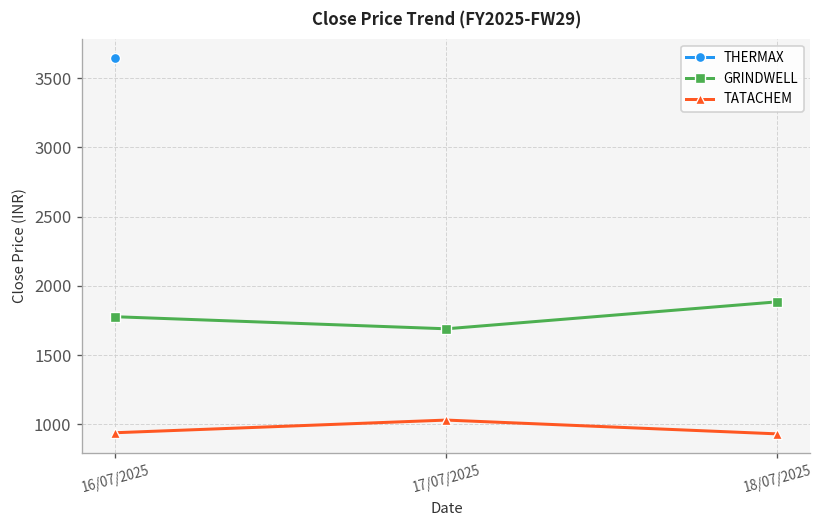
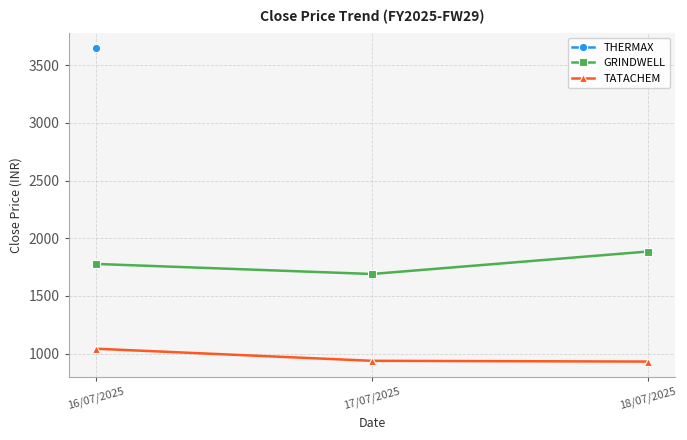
TATACHEM, 16/07/2025: 940 -> 1040
TATACHEM, 17/07/2025: 1030 -> 940
